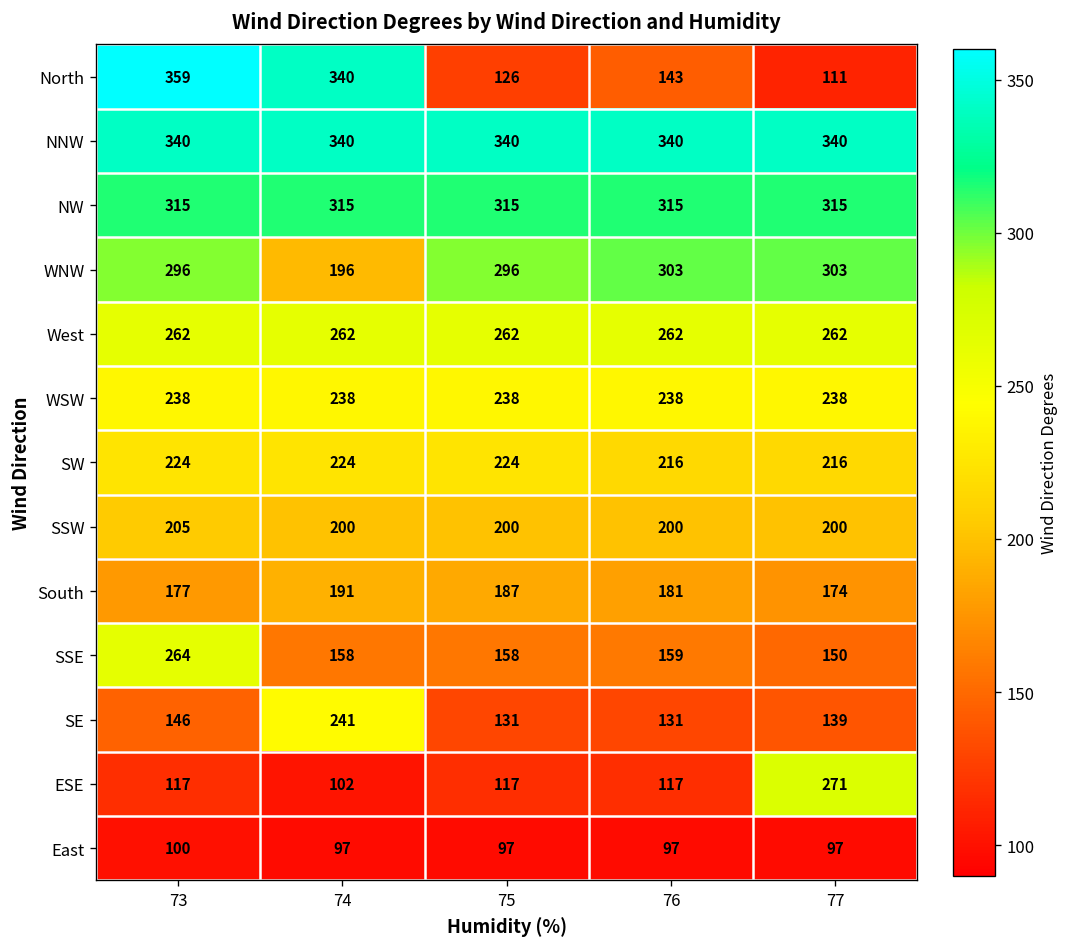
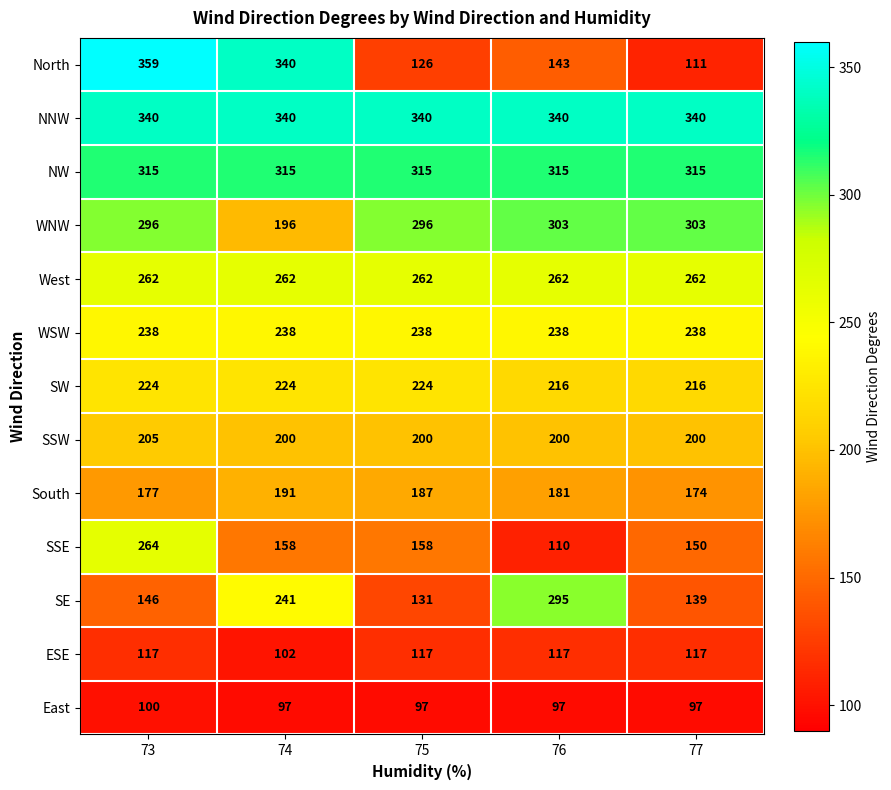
SSE, 76: 159 -> 110
SE, 76: 131 -> 295
ESE, 77: 271 -> 117
